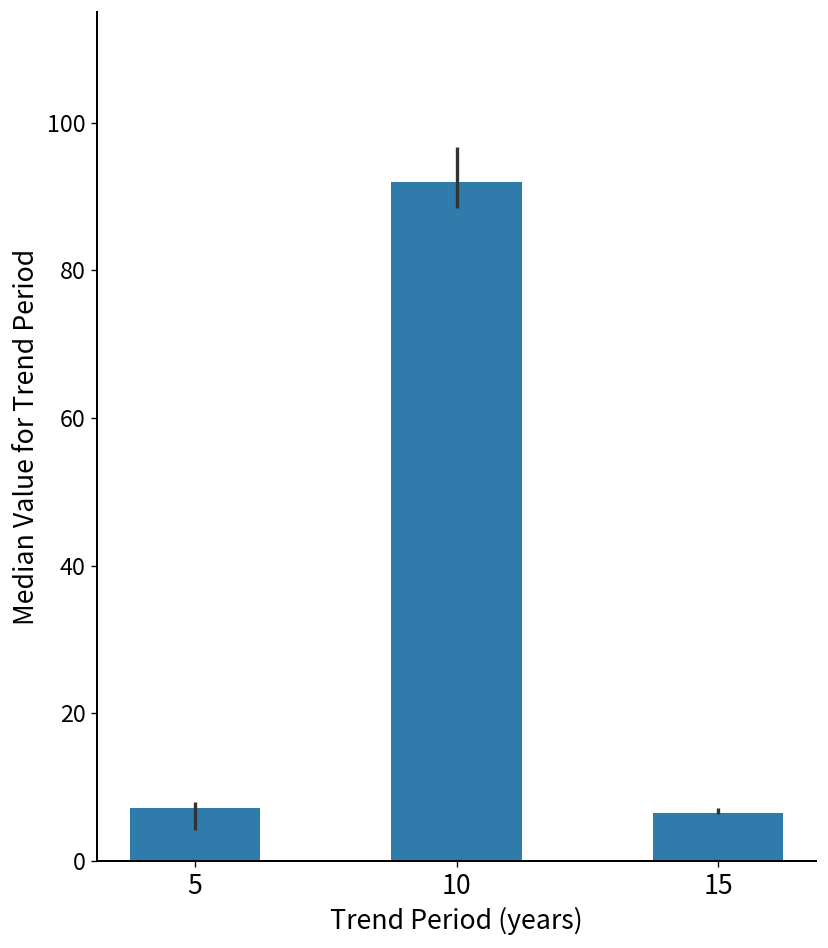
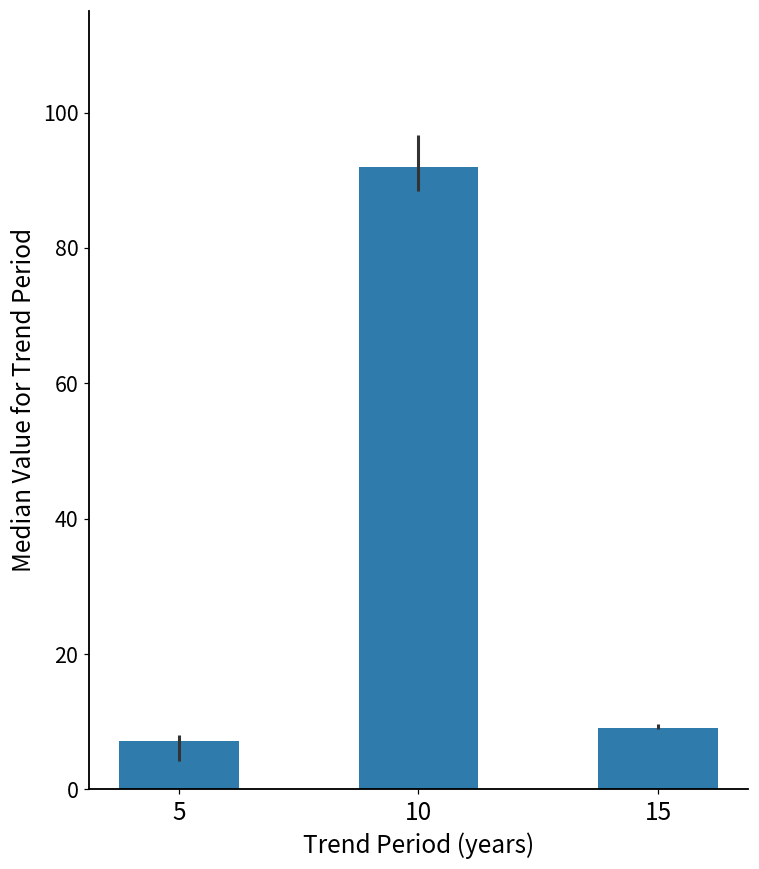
15: 7 -> 9
